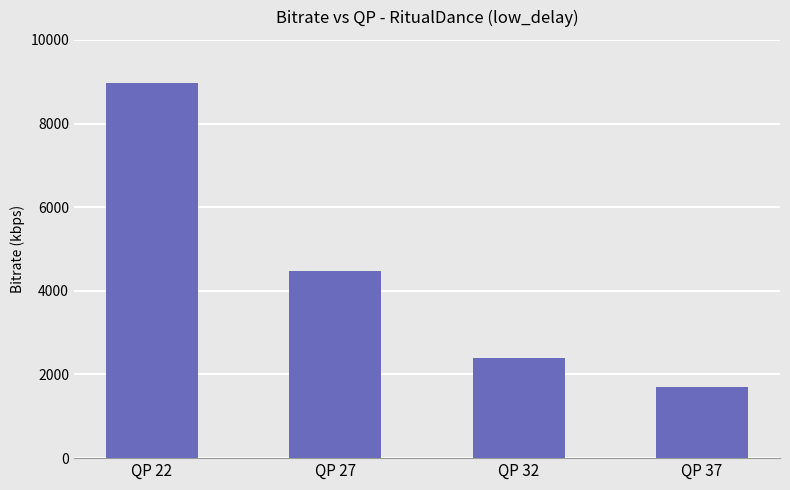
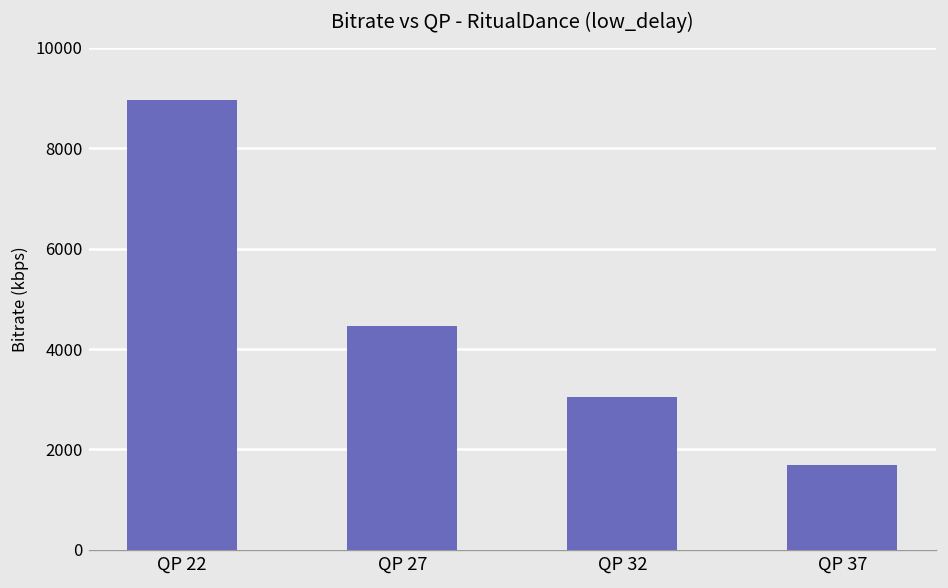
QP 32: 2400 -> 3000
